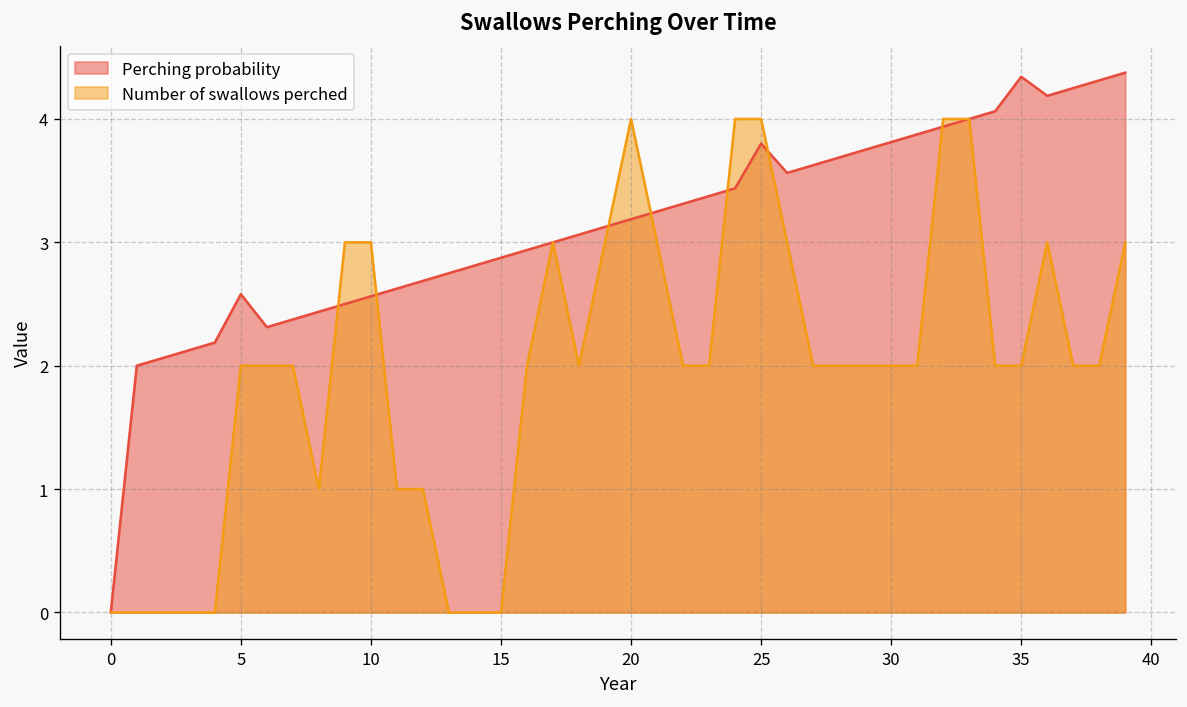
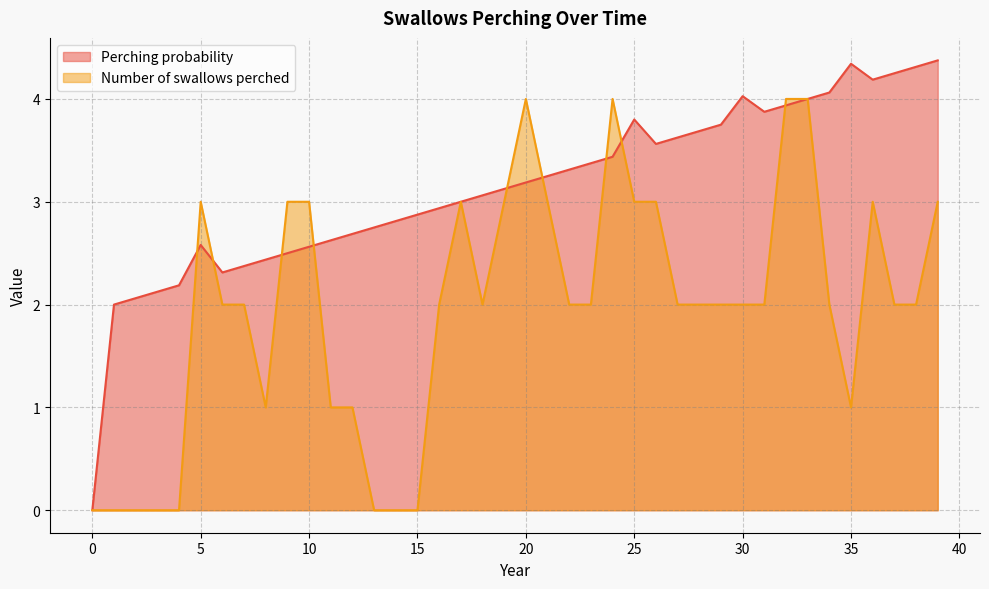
Number of swallows perched, 5: 2 -> 3
Number of swallows perched, 25: 4 -> 3
Perching probability, 30: 3.81 -> 4.03
Number of swallows perched, 35: 2 -> 1
